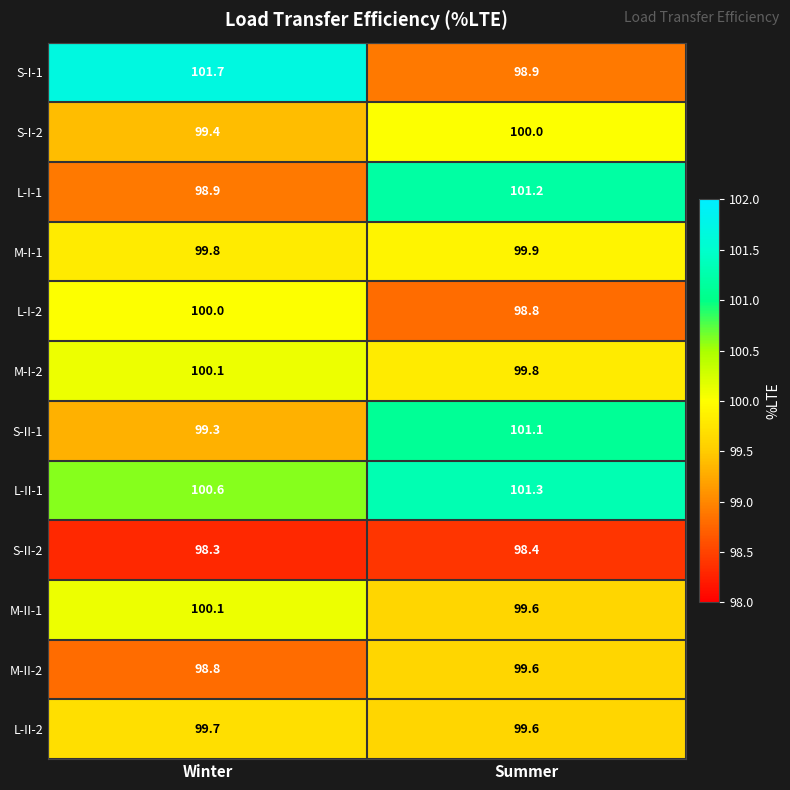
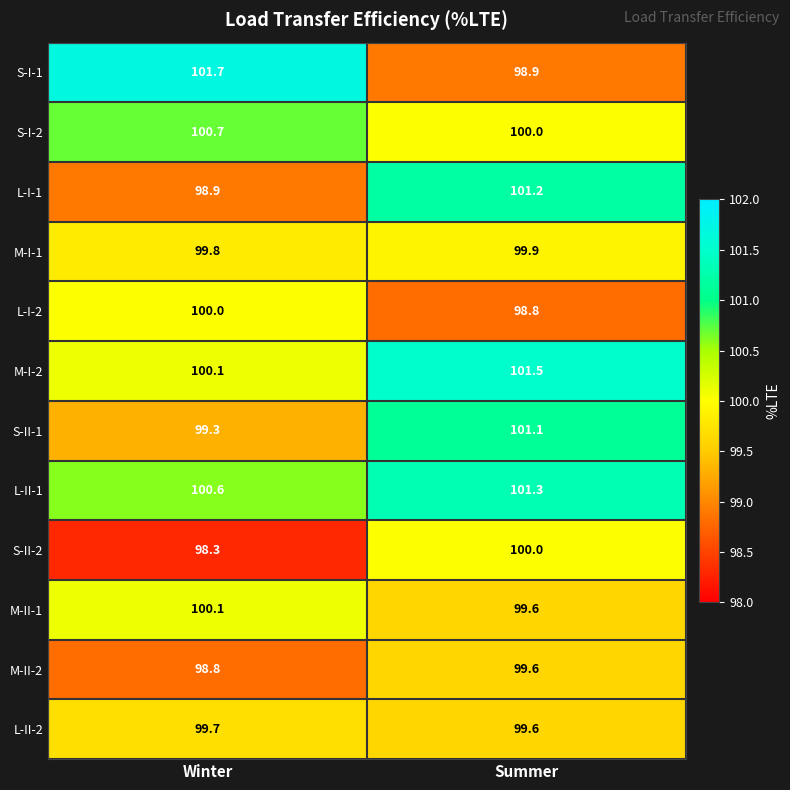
S-I-2, Winter: 99.4 -> 100.7
M-I-2, Summer: 99.8 -> 101.5
S-II-2, Summer: 98.4 -> 100.0
